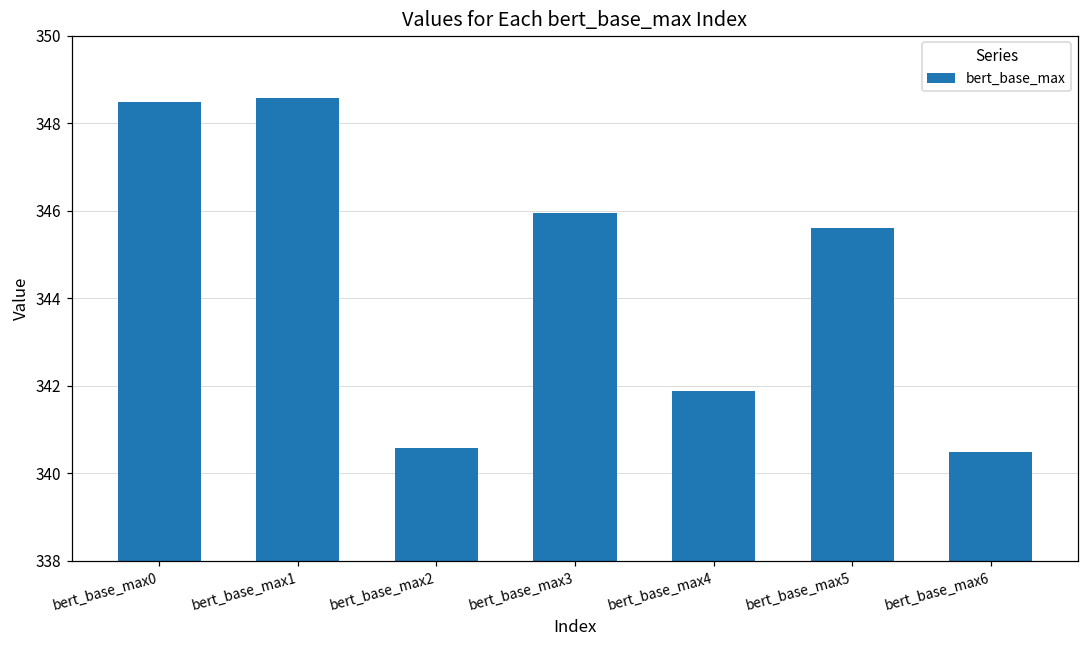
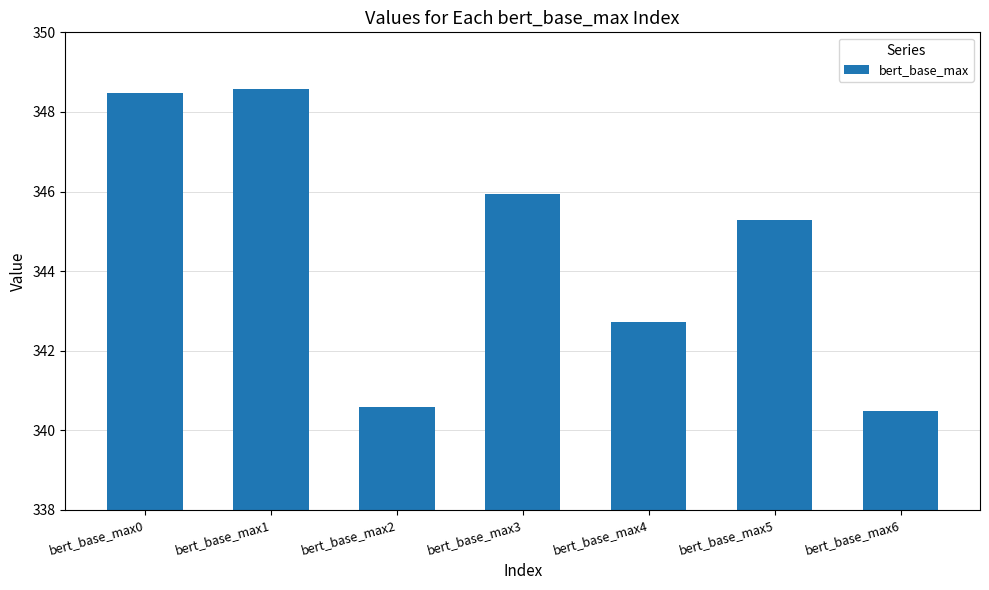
bert_base_max4: 341.9 -> 342.7
bert_base_max5: 345.6 -> 345.3
